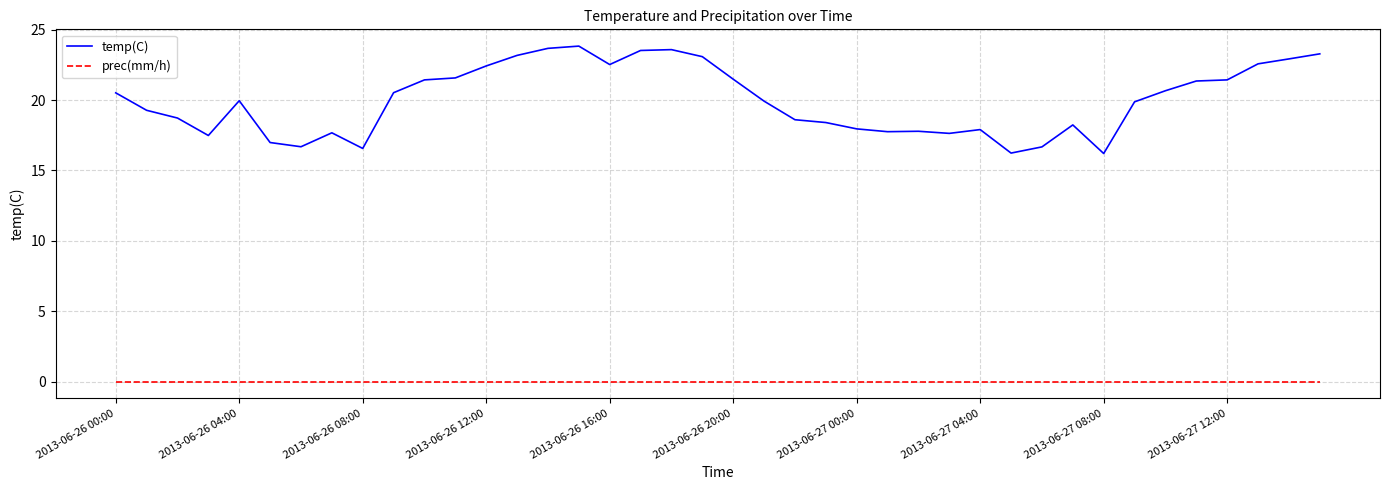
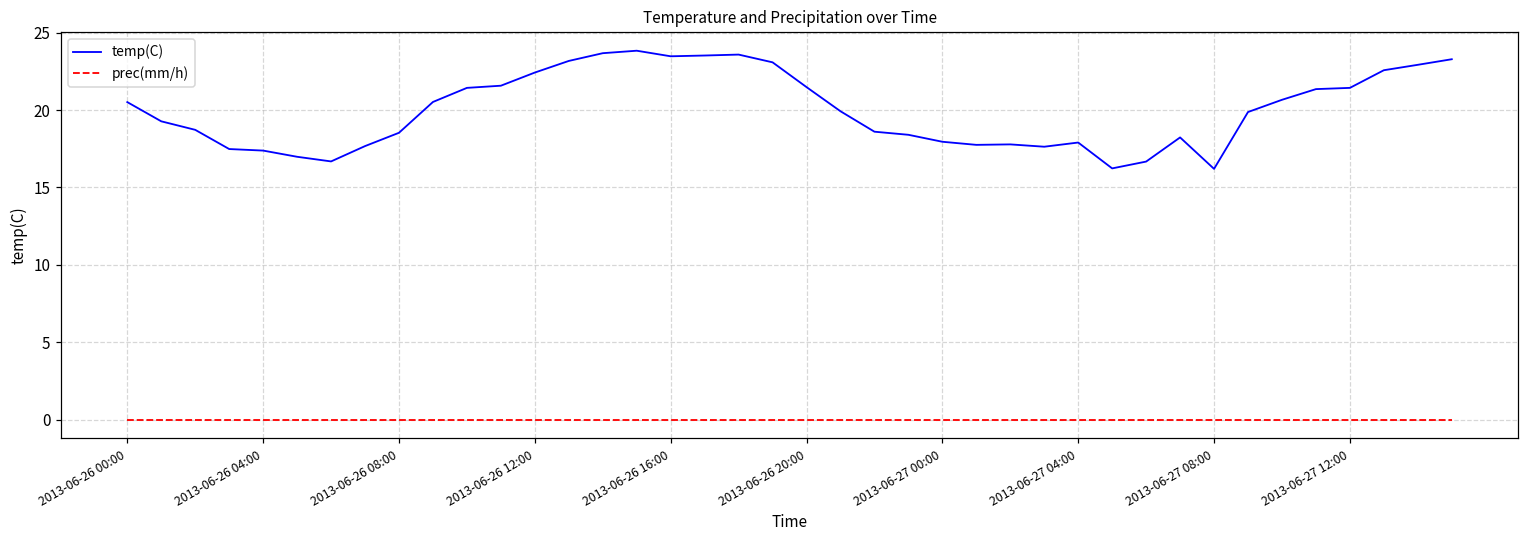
temp(C), 2013-06-26 04:00: 20.0 -> 17.4
temp(C), 2013-06-26 08:00: 16.6 -> 18.5
temp(C), 2013-06-26 16:00: 22.5 -> 23.5
